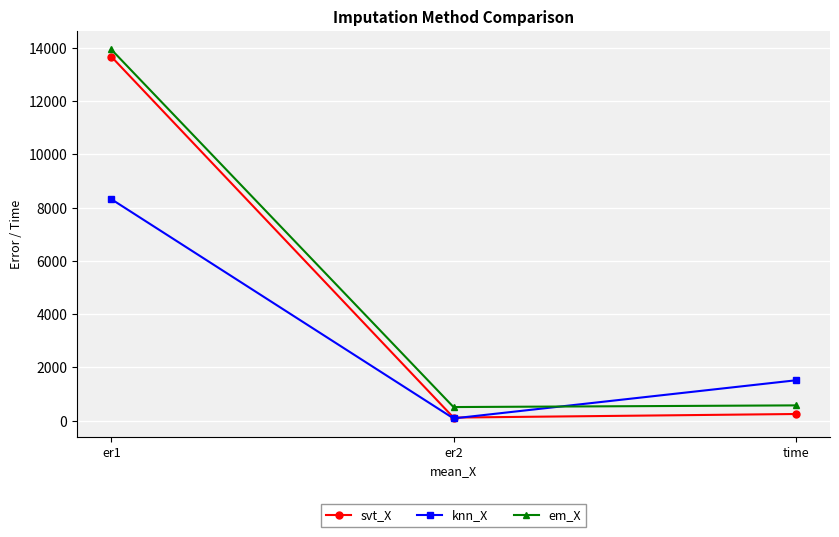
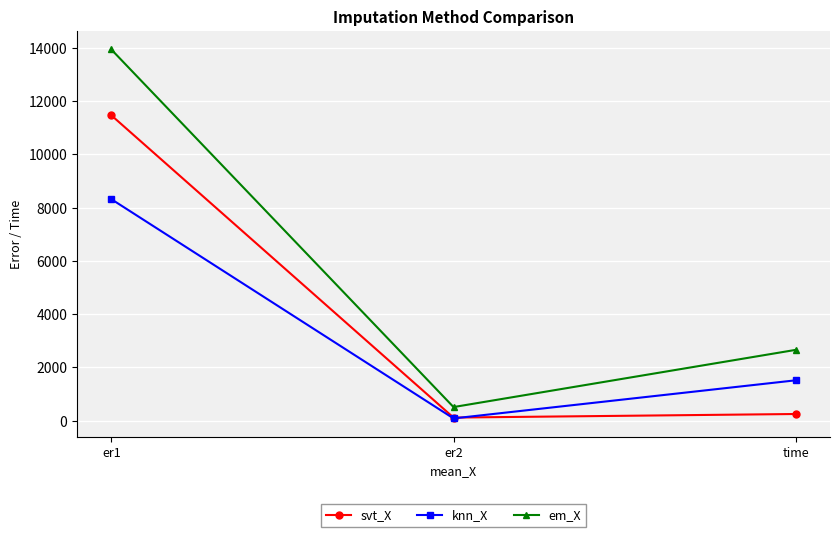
svt_X, er1: 13700 -> 11500
em_X, time: 600 -> 2700
